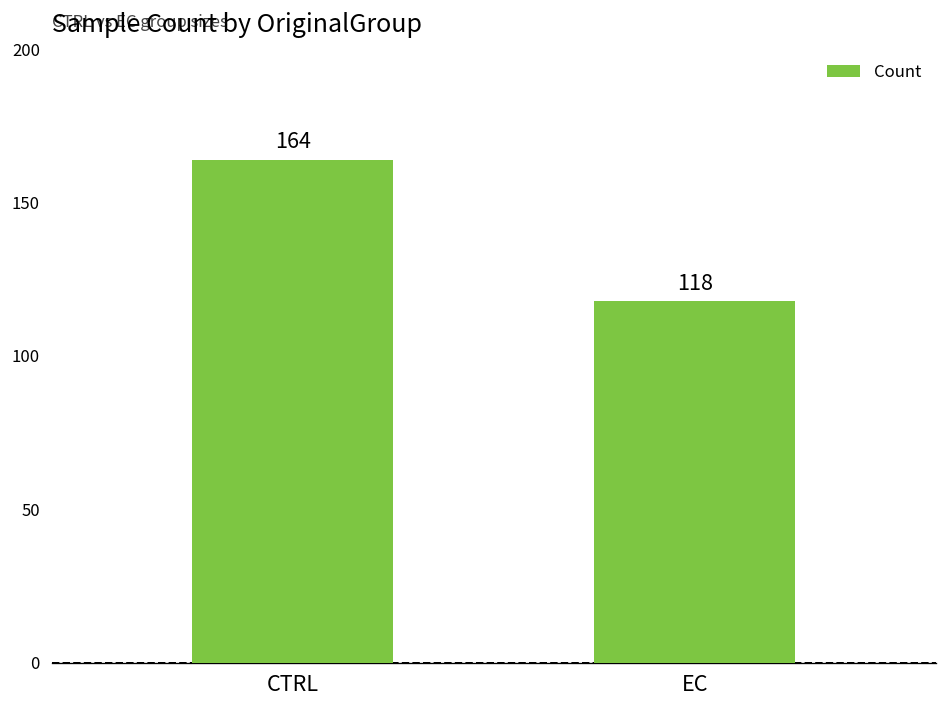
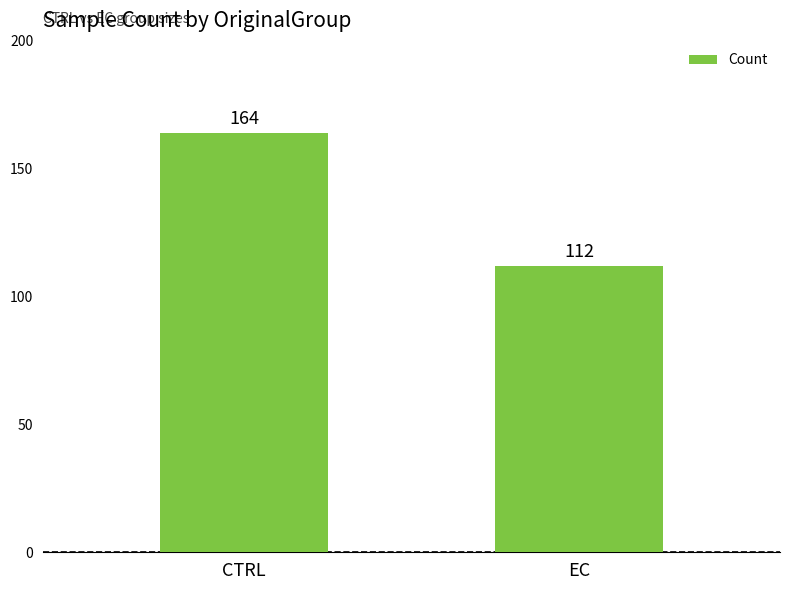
EC: 118 -> 112
